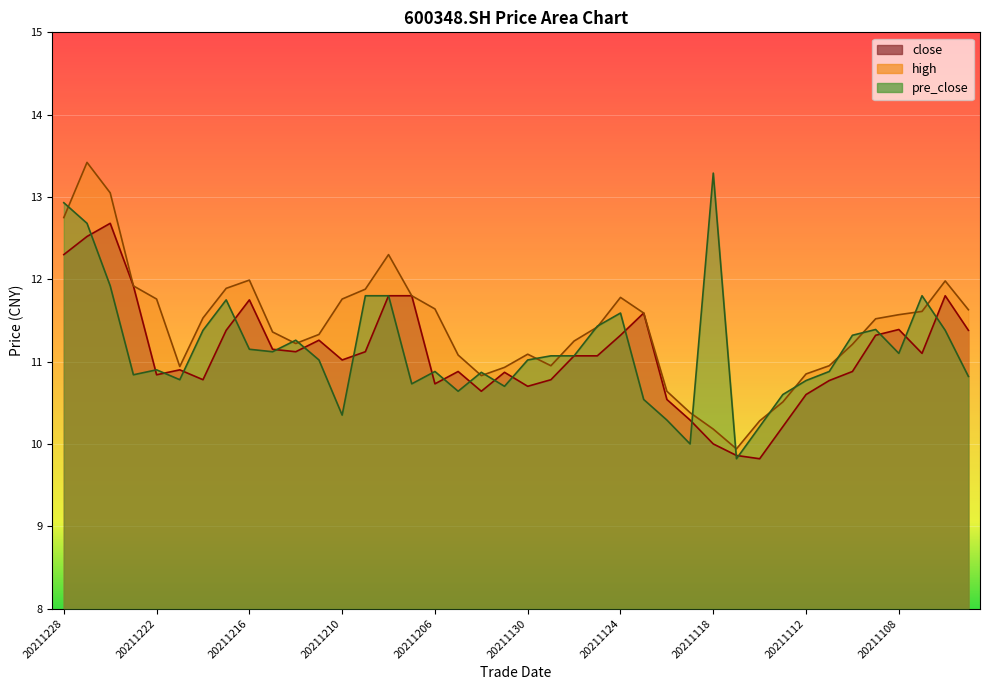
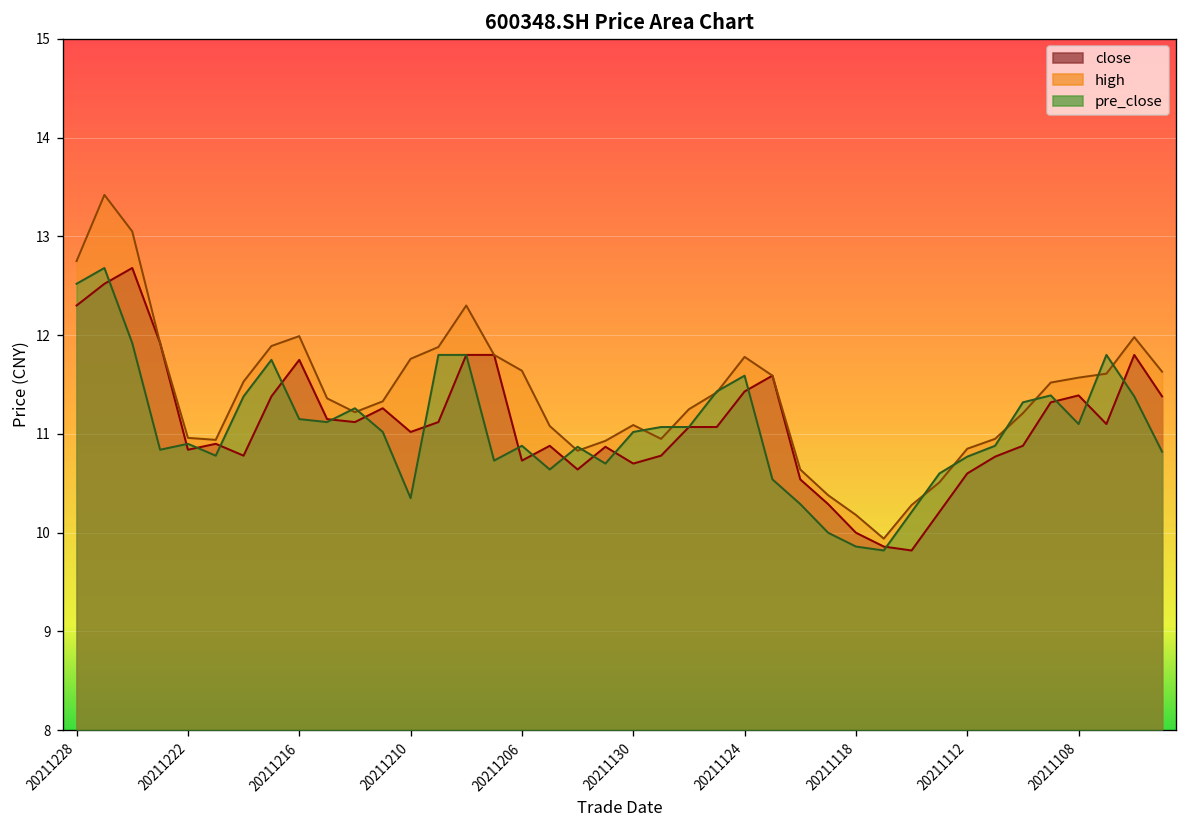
pre_close, 20211228: 12.9 -> 12.5
high, 20211222: 11.8 -> 11.0
close, 20211124: 11.3 -> 11.4
pre_close, 20211118: 13.3 -> 9.9
